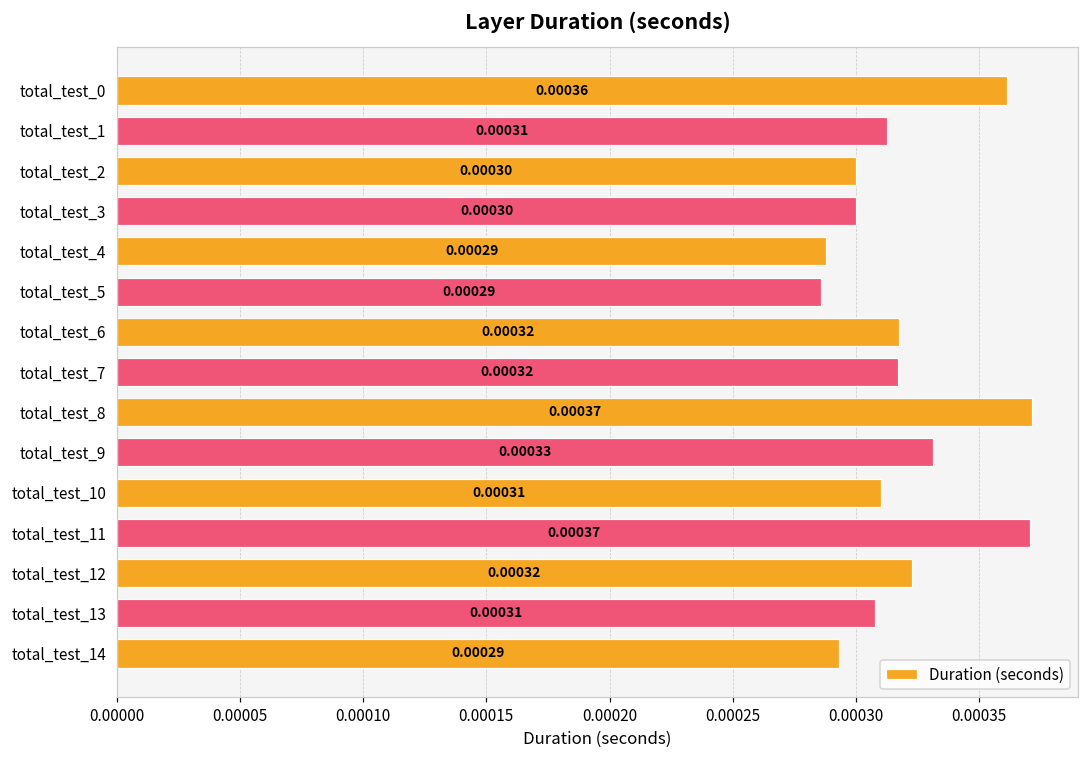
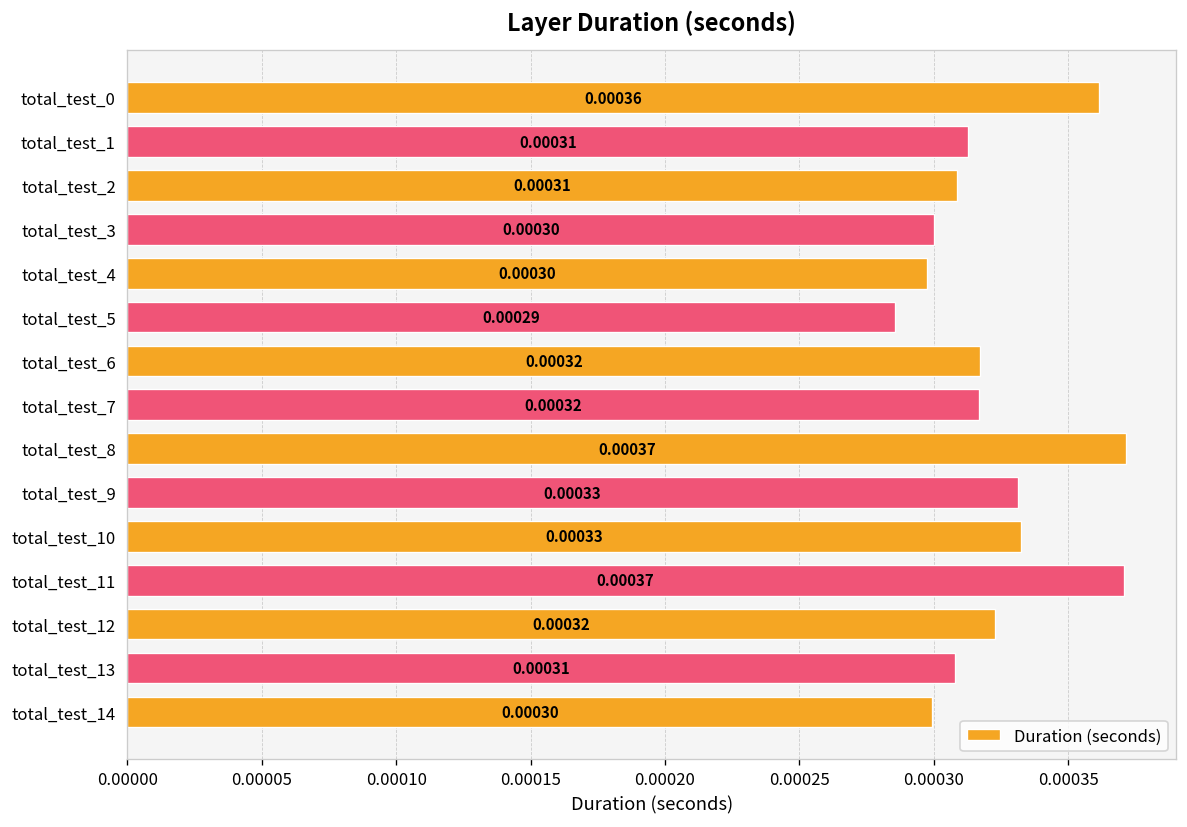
total_test_2: 0.00030 -> 0.00031
total_test_4: 0.00029 -> 0.00030
total_test_10: 0.00031 -> 0.00033
total_test_14: 0.00029 -> 0.00030
